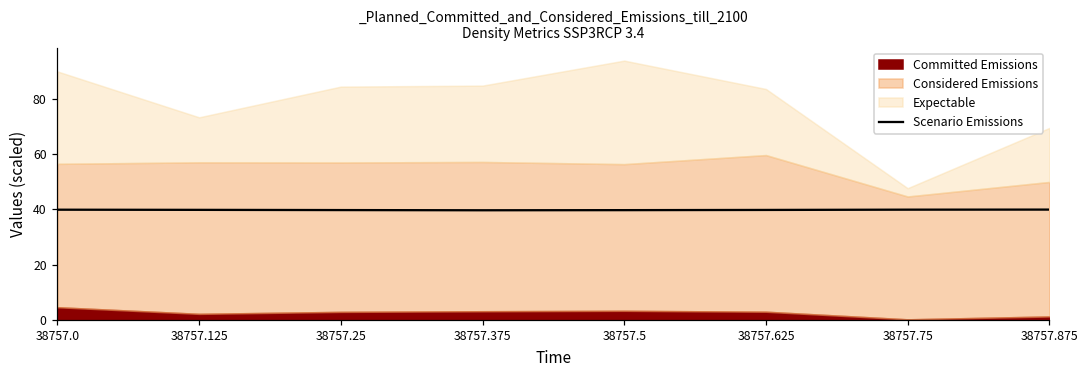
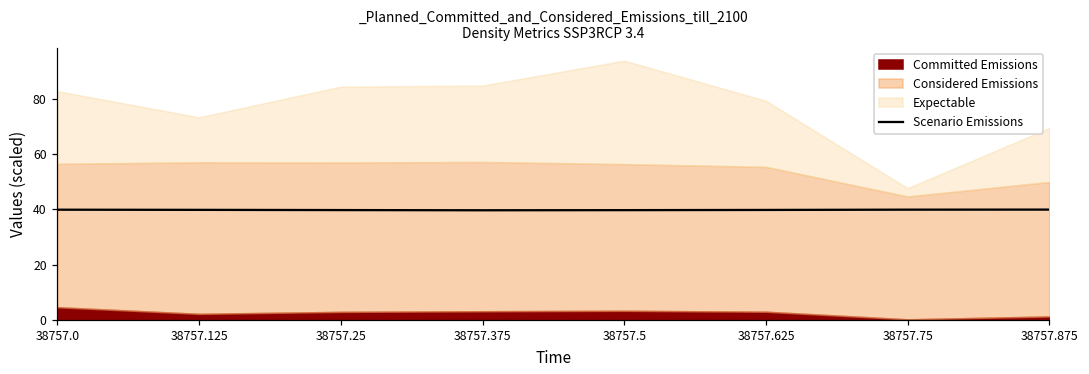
Expectable, 38757.0: 33 -> 26
Considered Emissions, 38757.625: 57 -> 52
